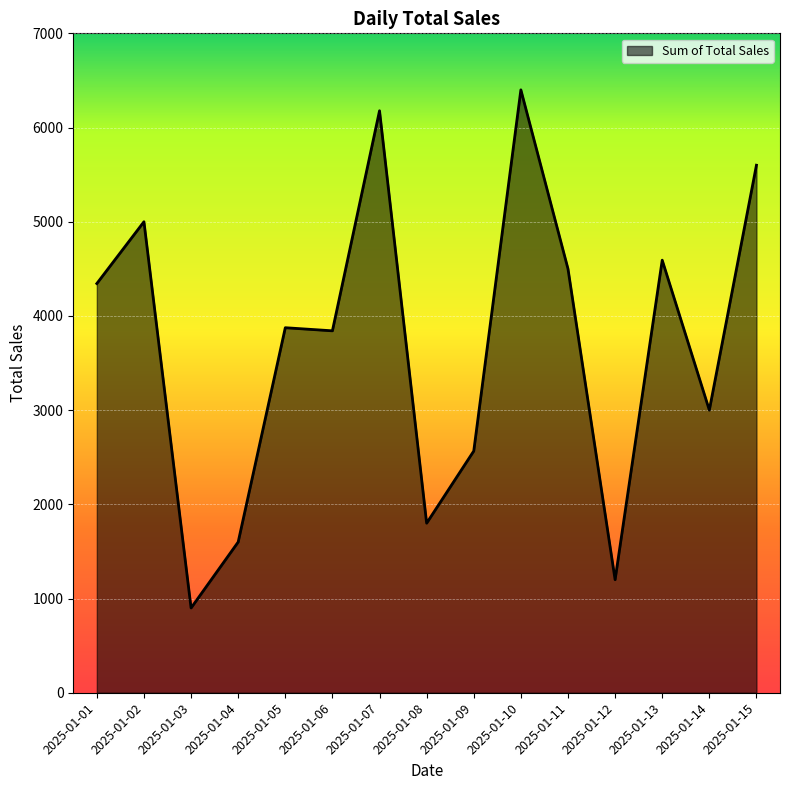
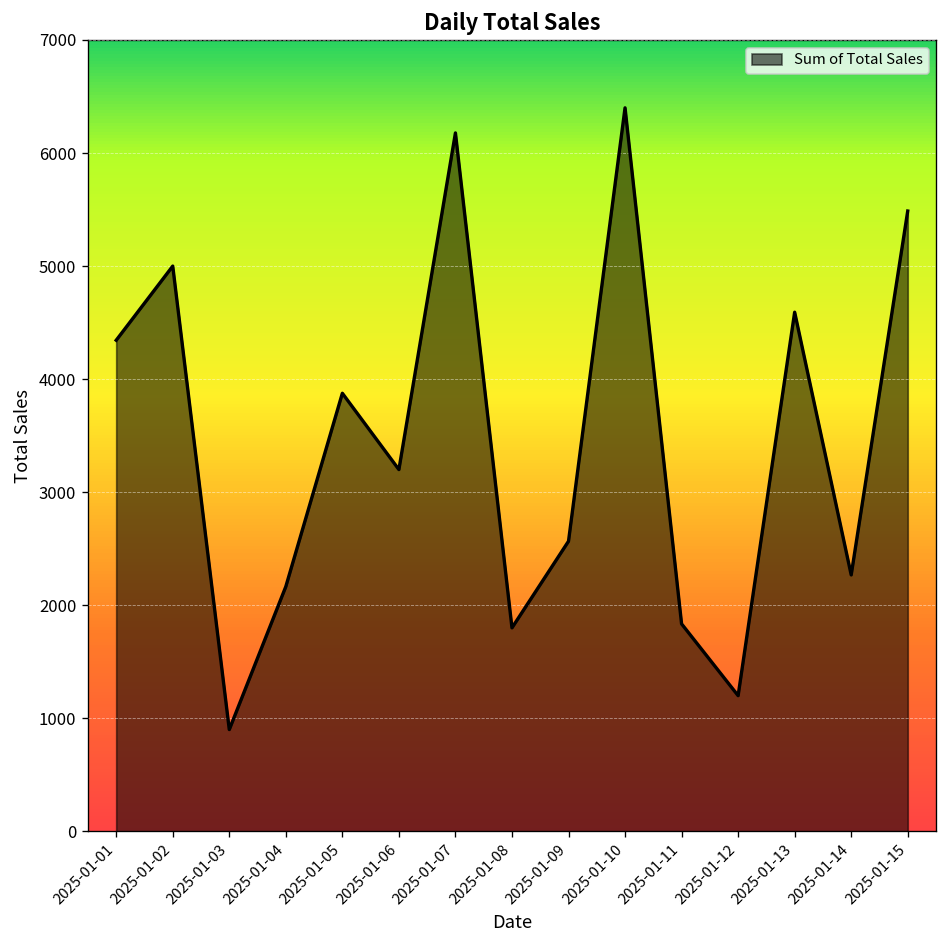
2025-01-04: 1600 -> 2200
2025-01-06: 3800 -> 3200
2025-01-11: 4500 -> 1800
2025-01-14: 3000 -> 2300
2025-01-15: 5600 -> 5500
